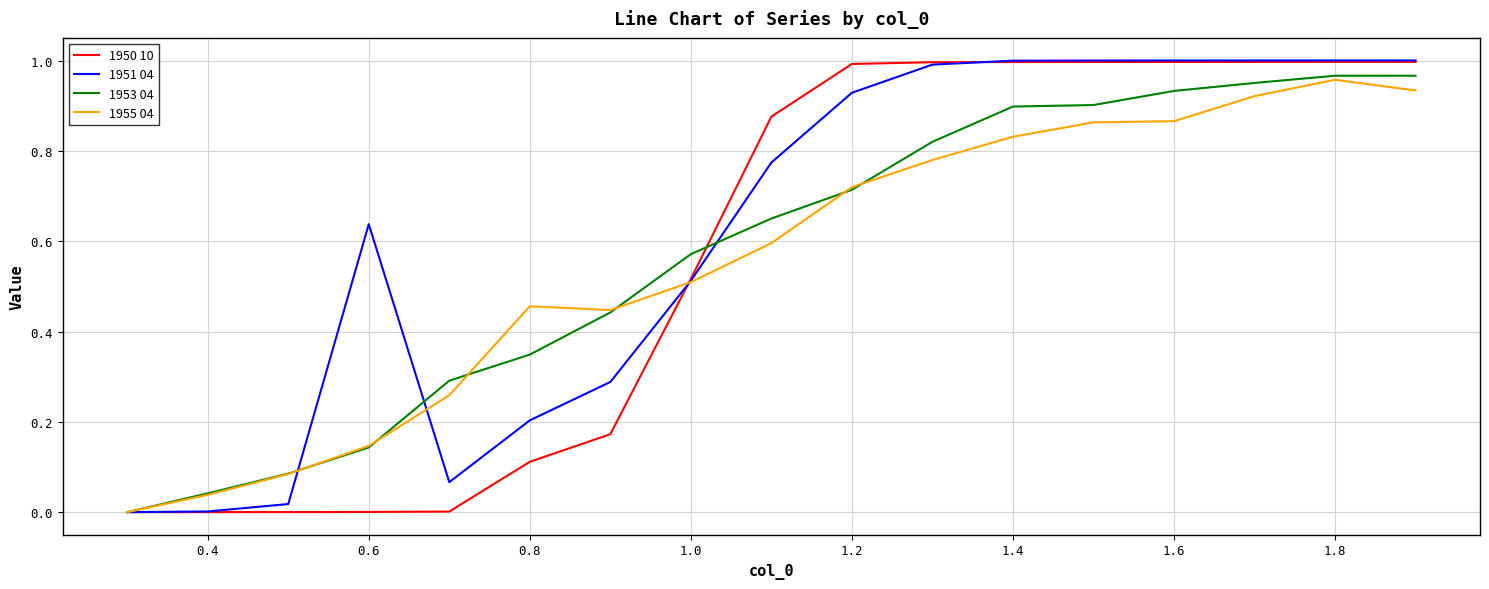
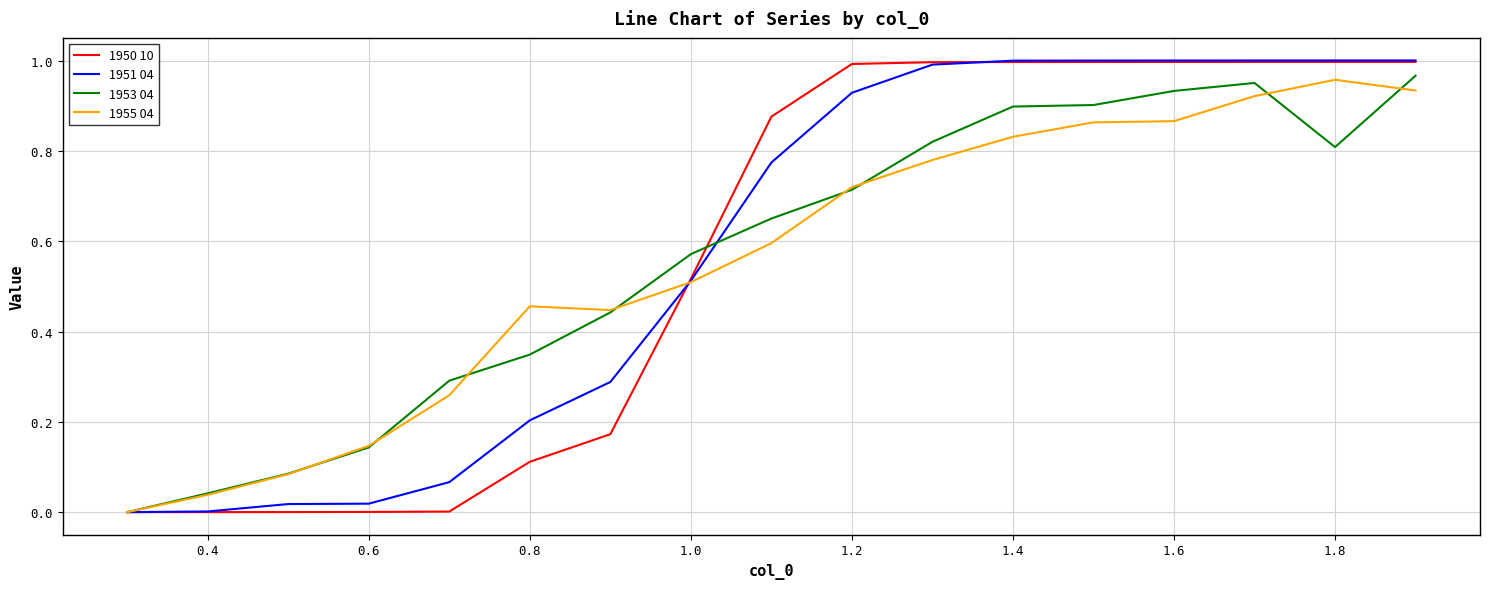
1951 04, 0.6: 0.64 -> 0.02
1953 04, 1.8: 0.97 -> 0.81
